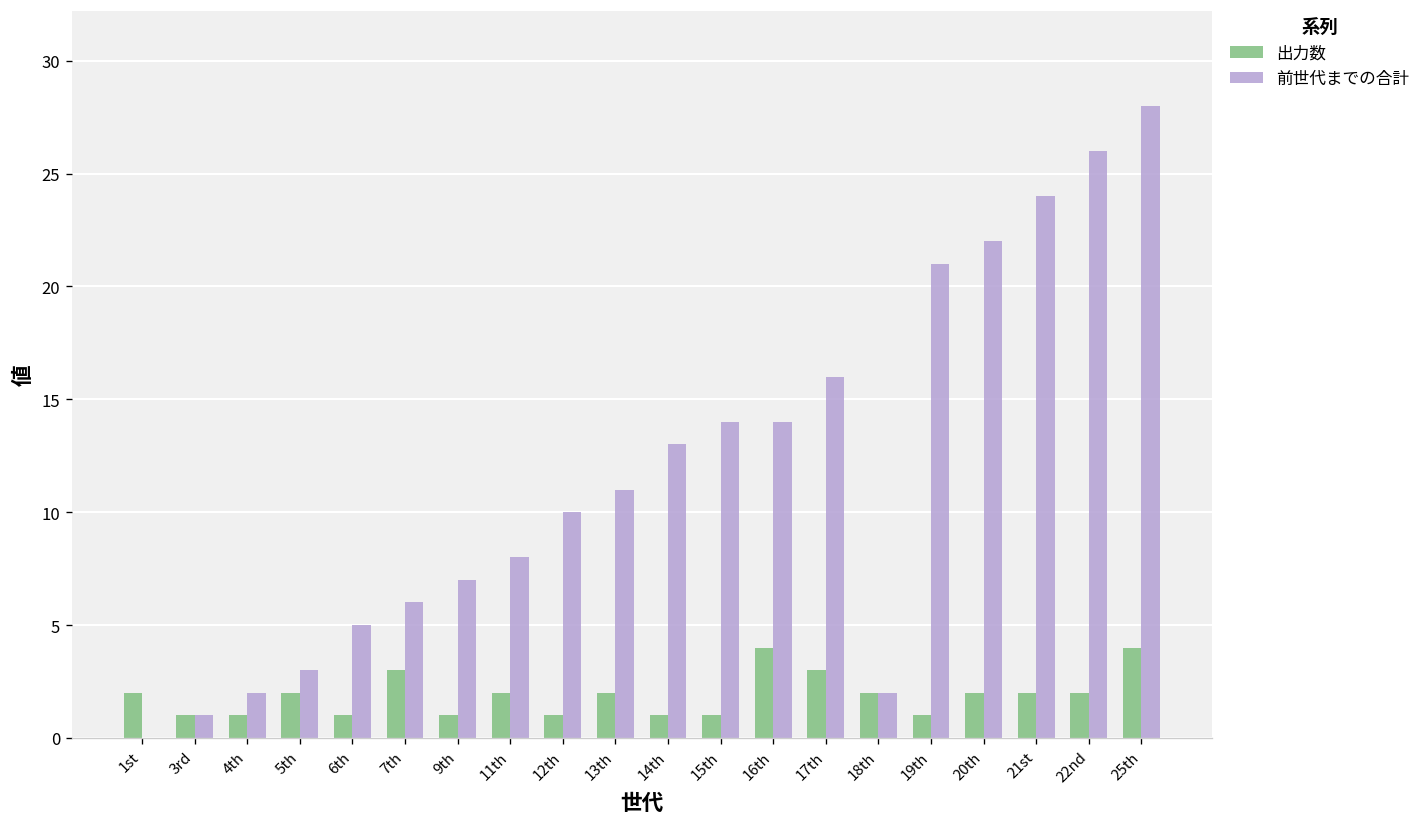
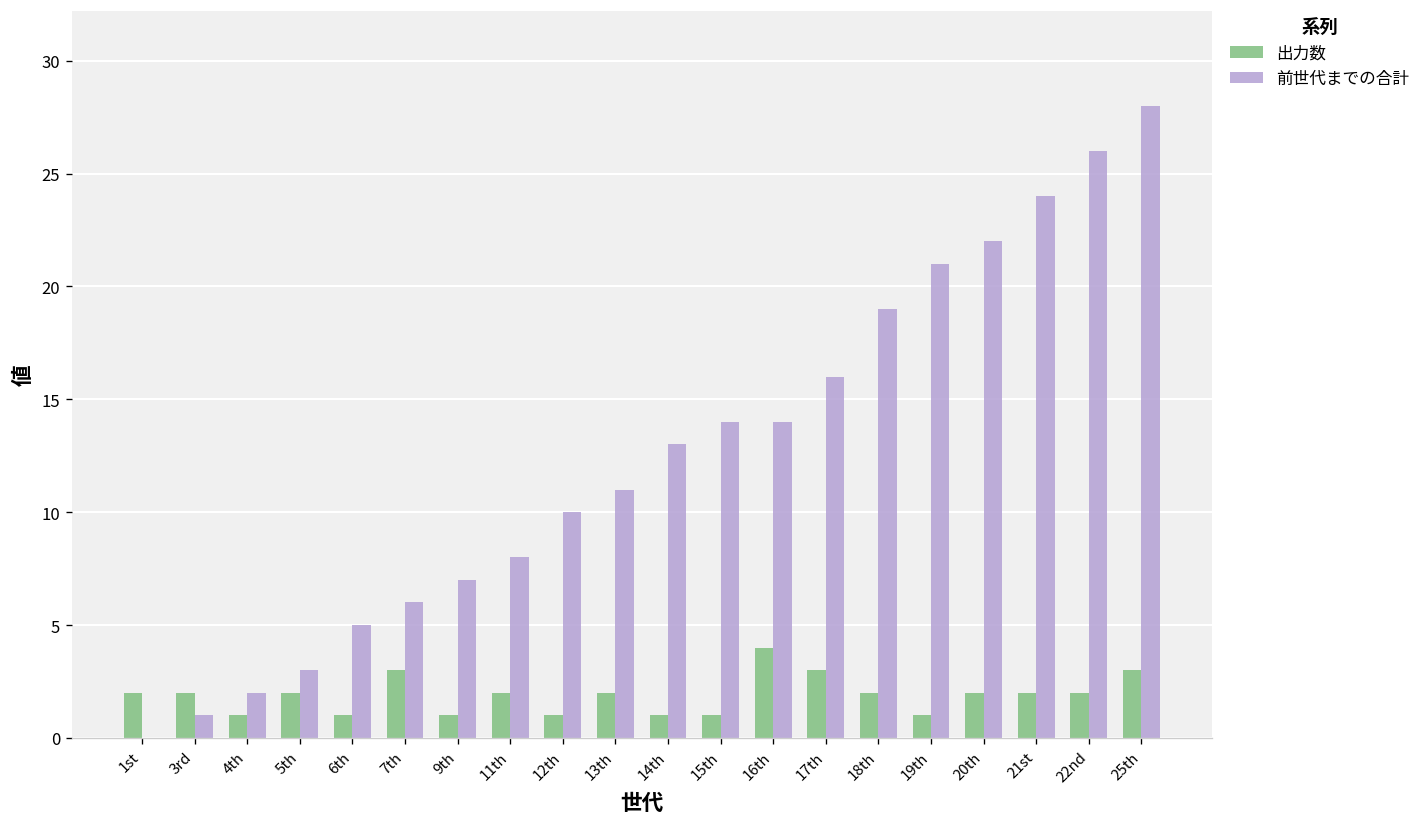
出力数, 3rd: 1 -> 2
前世代までの合計, 18th: 2 -> 19
出力数, 25th: 4 -> 3
